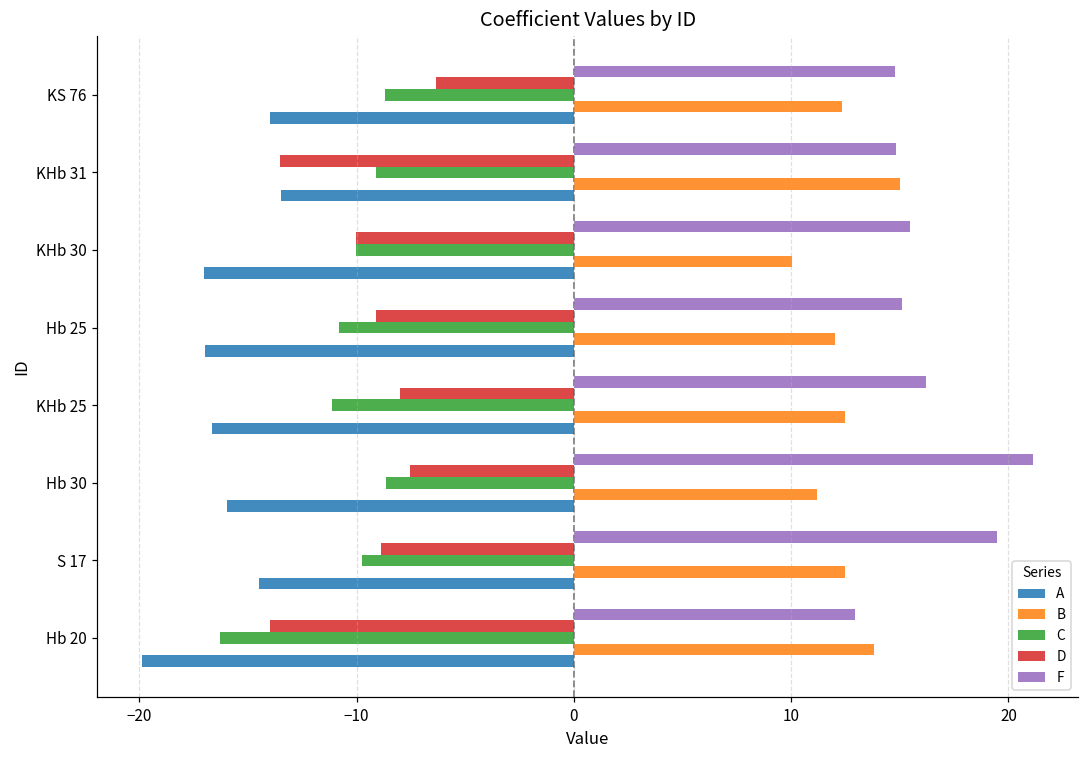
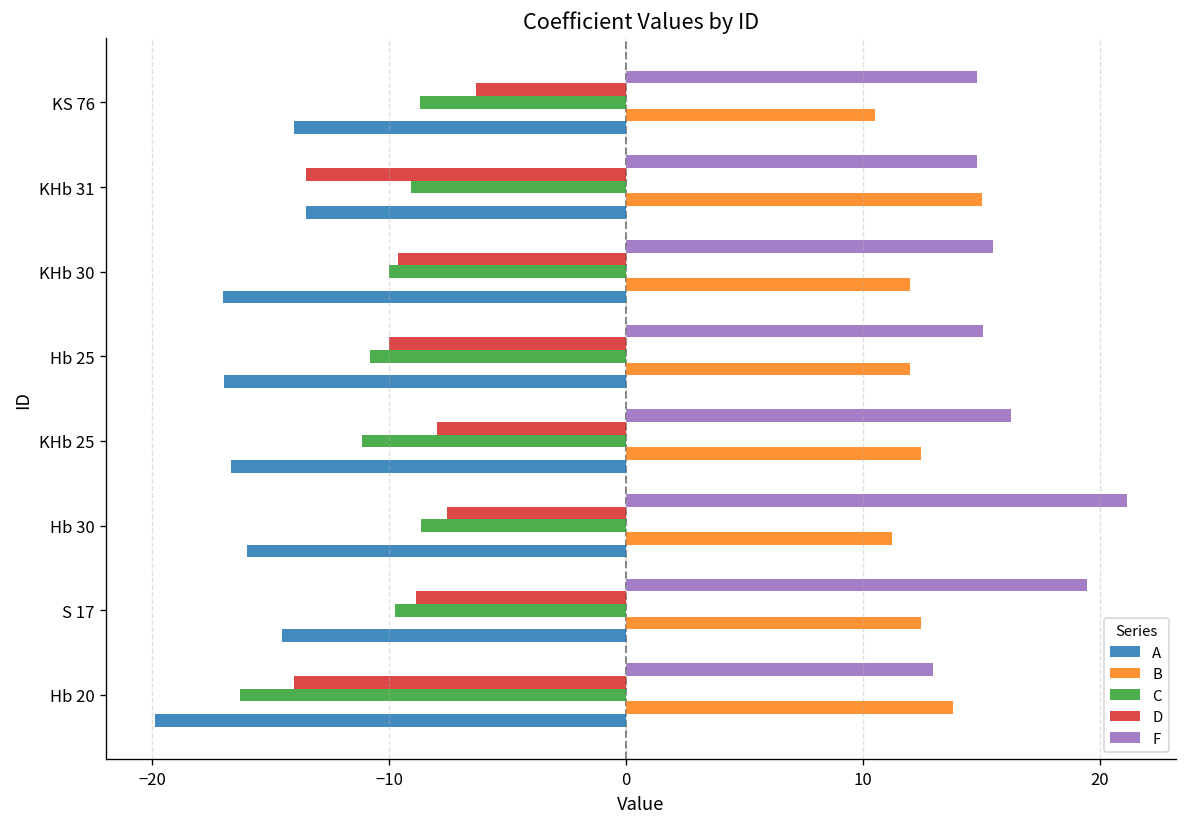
B, KS 76: 12.3 -> 10.5
D, KHb 30: -10.1 -> -9.6
B, KHb 30: 10.1 -> 12.0
D, Hb 25: -9.1 -> -10.0
